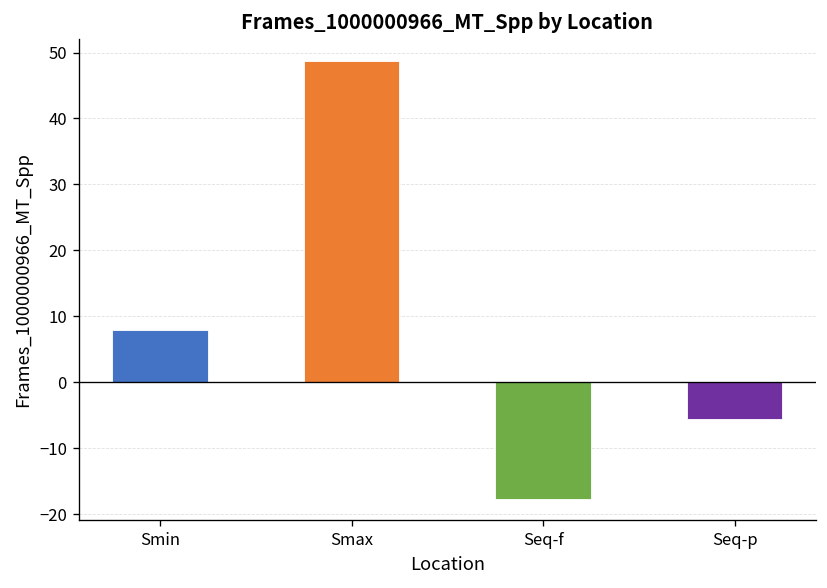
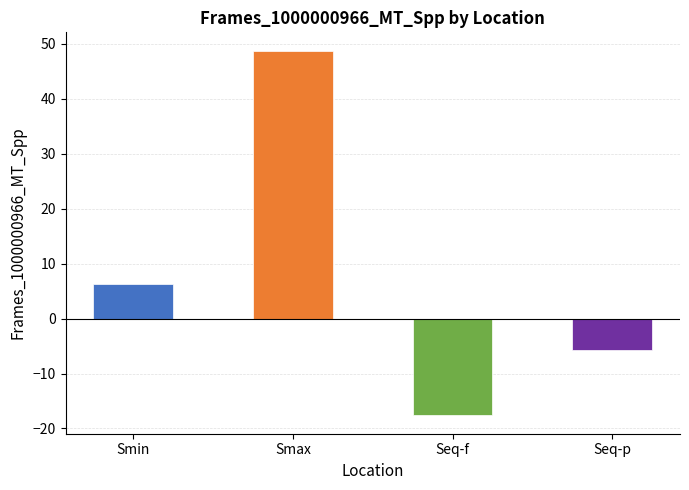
Smin: 8 -> 6
